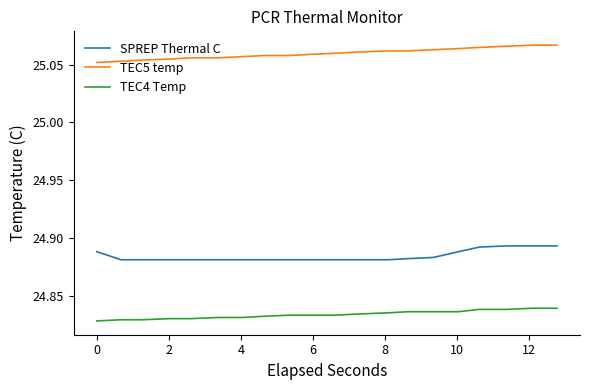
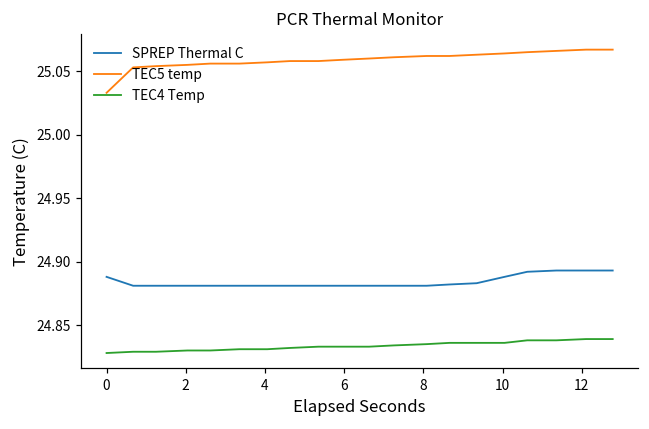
TEC5 temp, 0: 25.052 -> 25.033
